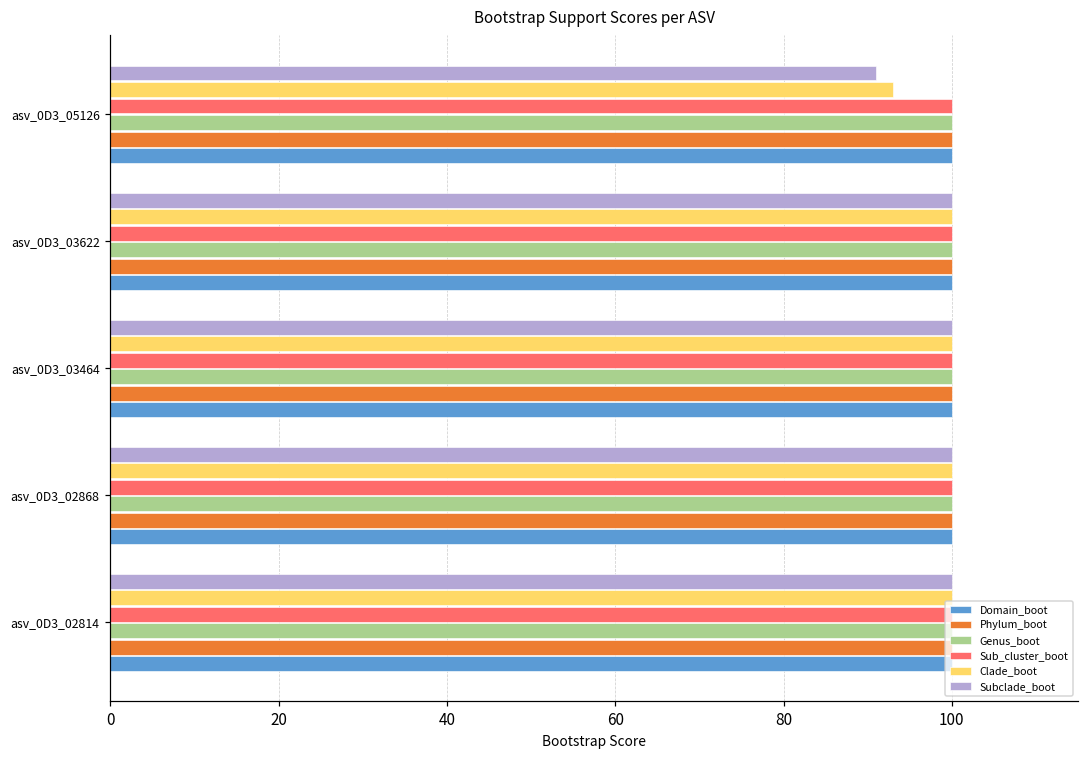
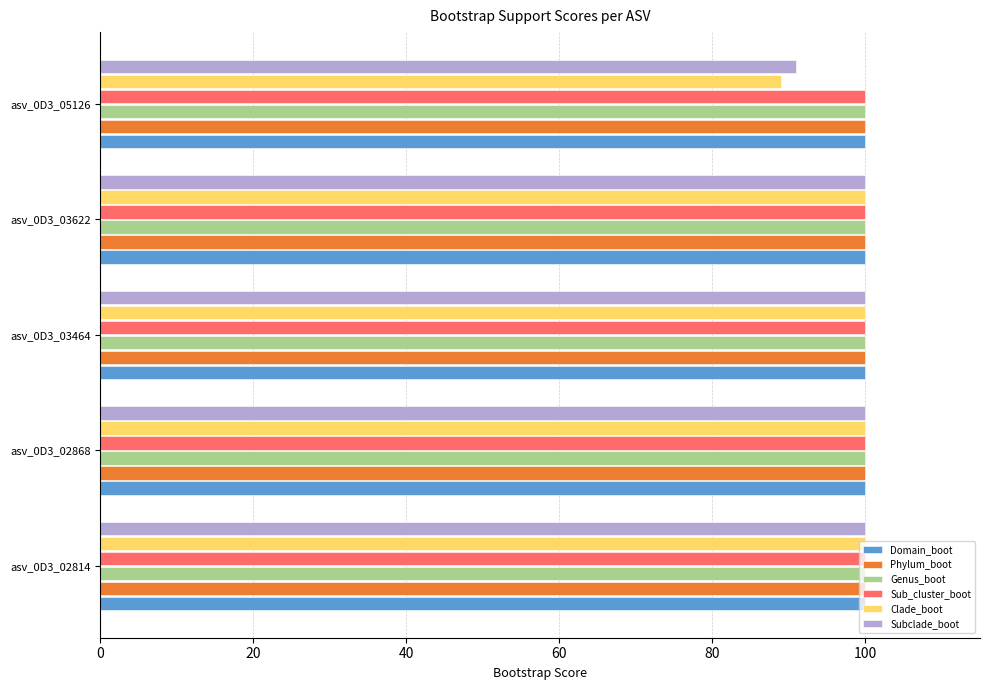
Clade_boot, asv_0D3_05126: 93 -> 89
